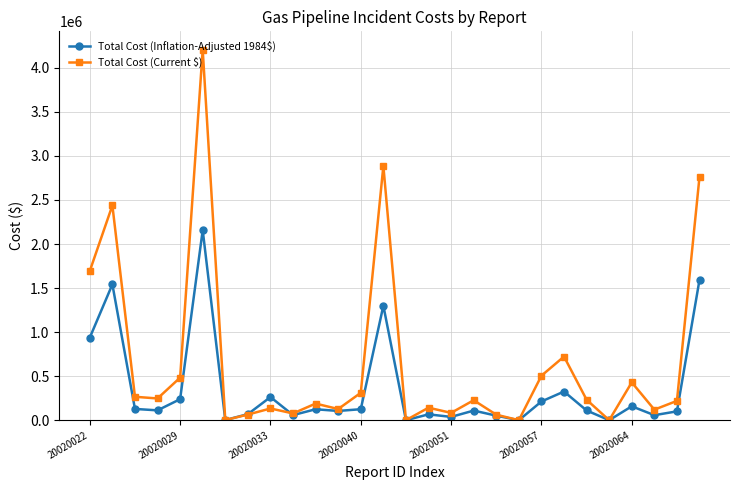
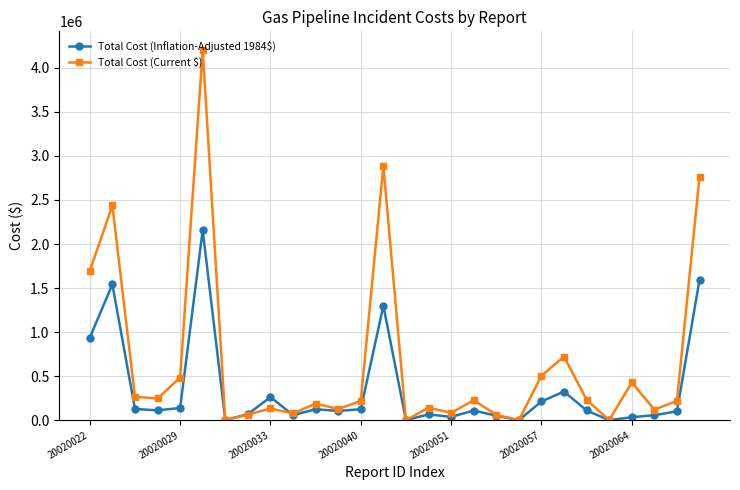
Total Cost (Inflation-Adjusted 1984$), 20020029: 200000 -> 100000
Total Cost (Current $), 20020040: 300000 -> 200000
Total Cost (Inflation-Adjusted 1984$), 20020064: 200000 -> 0
